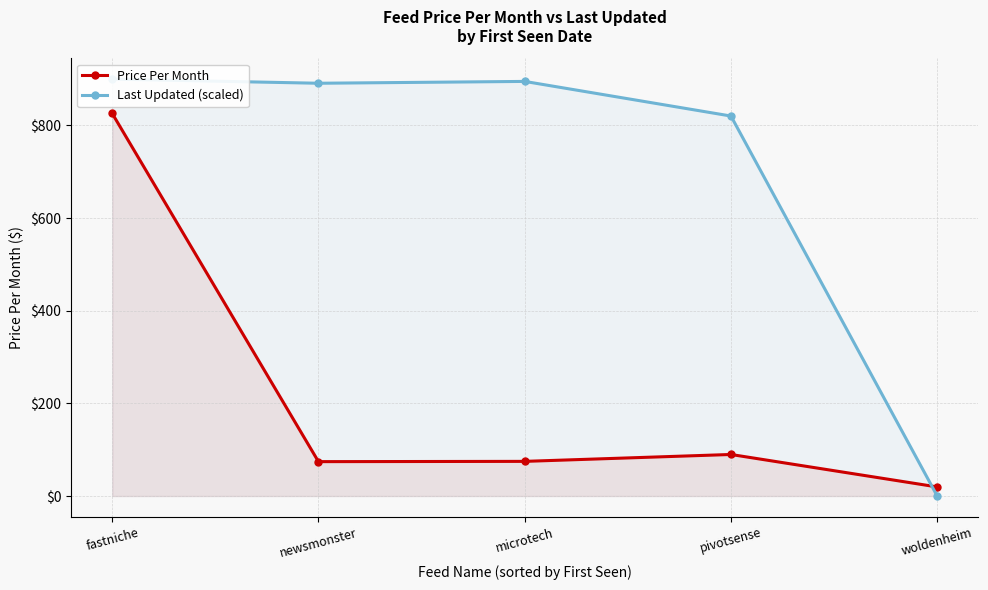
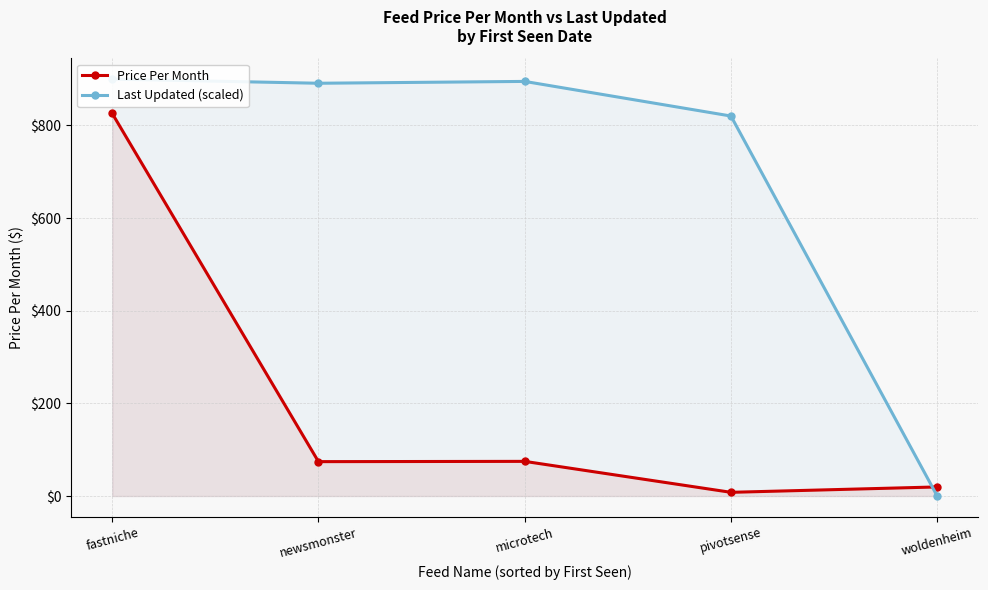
Price Per Month, pivotsense: $90 -> $10
